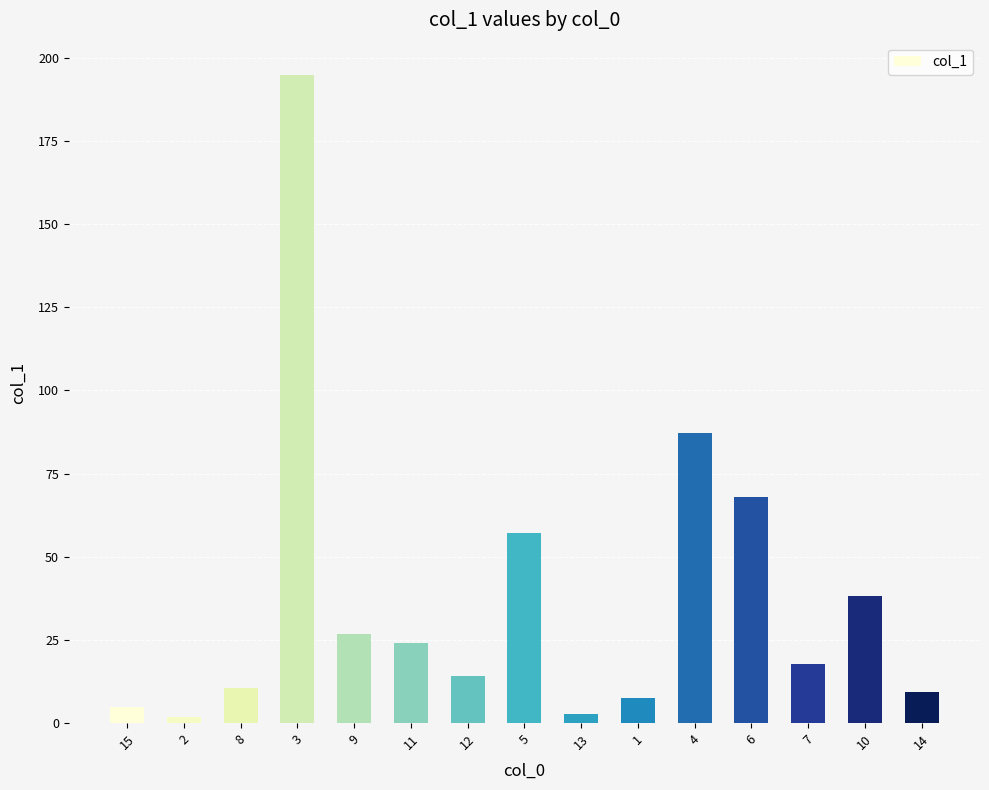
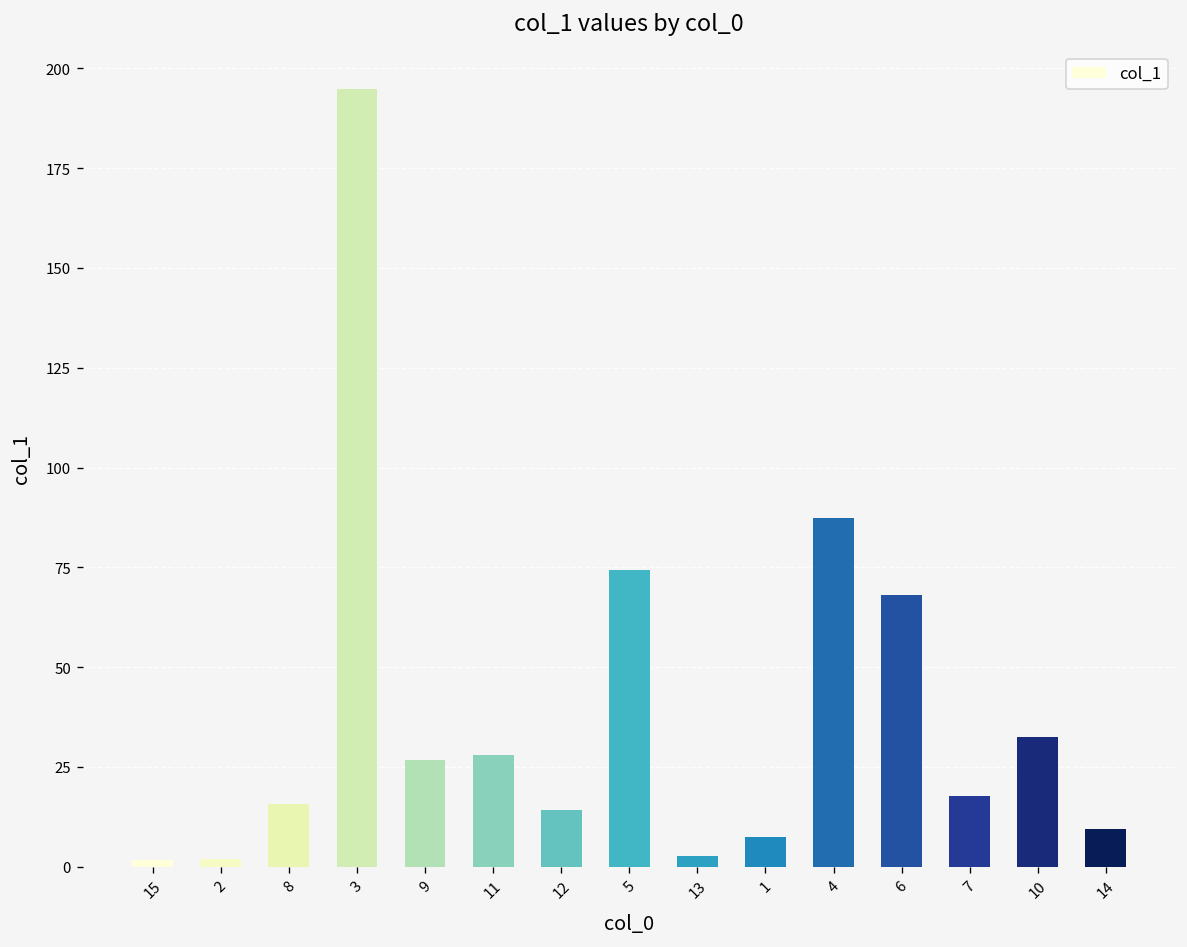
15: 5 -> 2
8: 11 -> 16
11: 24 -> 28
5: 57 -> 74
10: 38 -> 33
